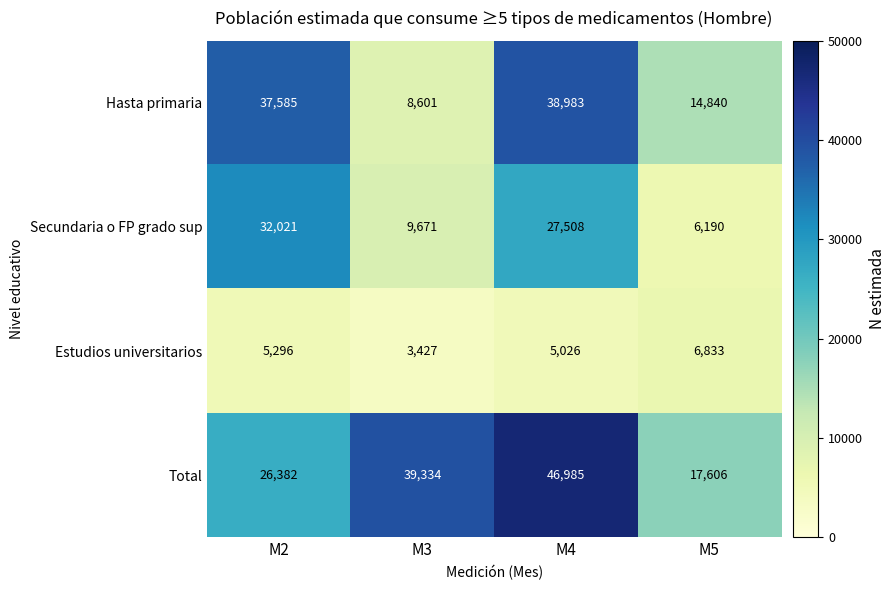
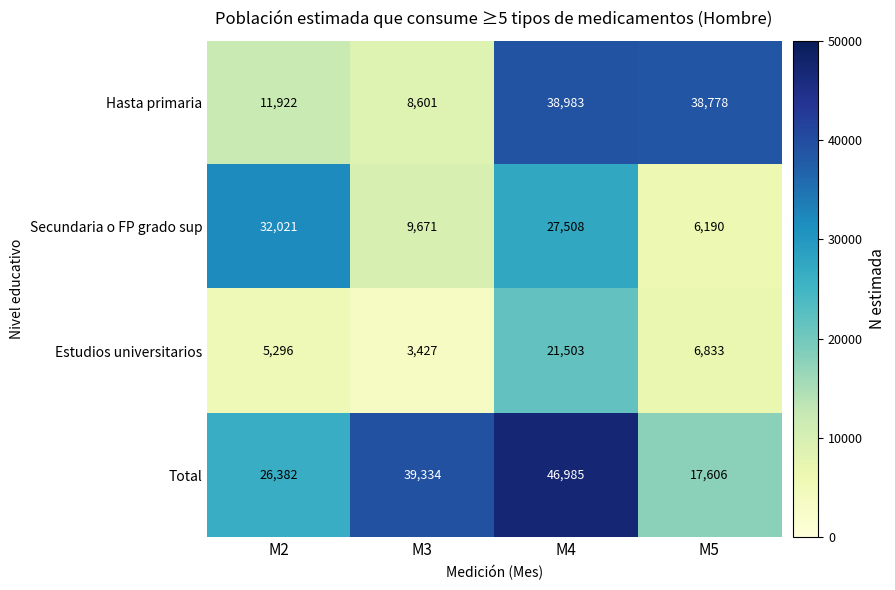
Hasta primaria, M2: 37,585 -> 11,922
Hasta primaria, M5: 14,840 -> 38,778
Estudios universitarios, M4: 5,026 -> 21,503
